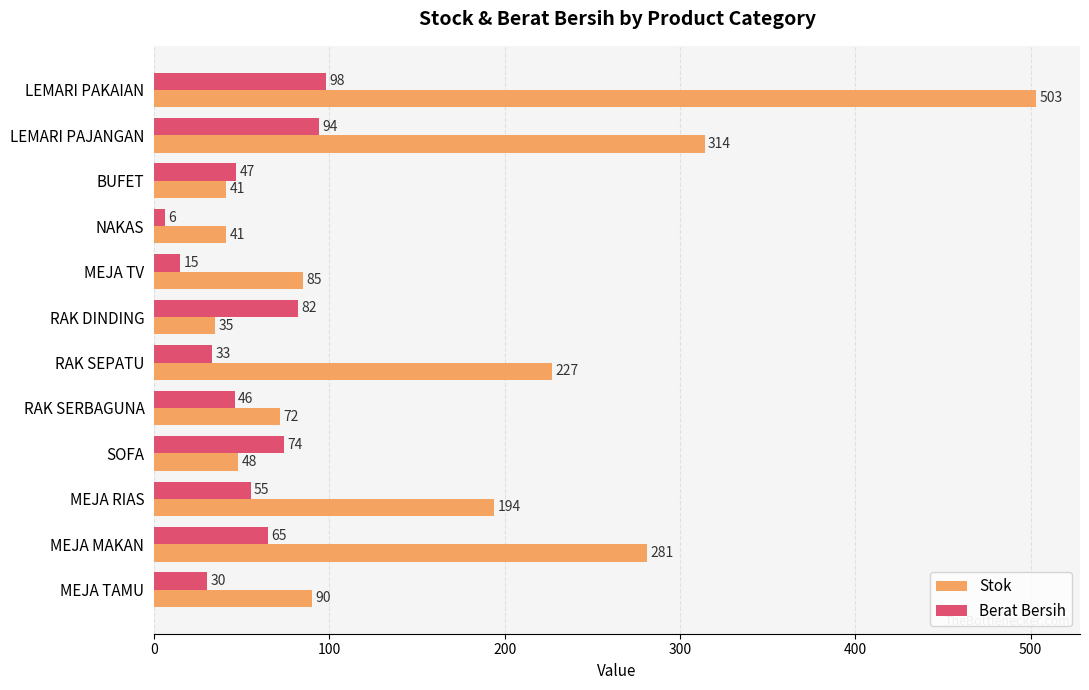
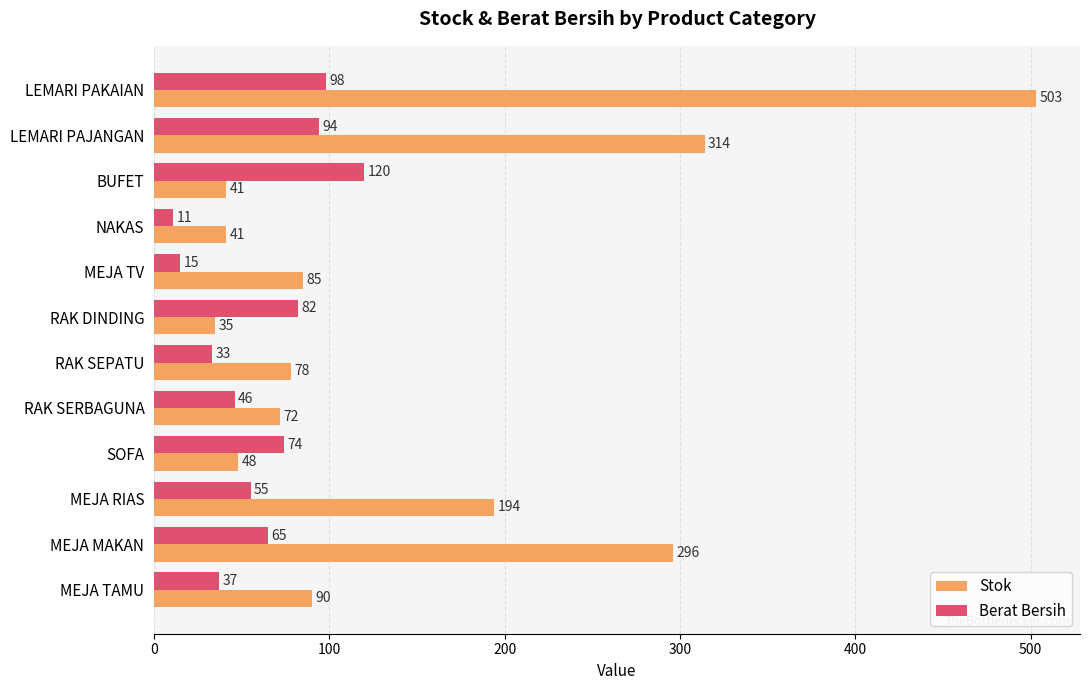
Berat Bersih, BUFET: 47 -> 120
Berat Bersih, NAKAS: 6 -> 11
Stok, RAK SEPATU: 227 -> 78
Stok, MEJA MAKAN: 281 -> 296
Berat Bersih, MEJA TAMU: 30 -> 37
